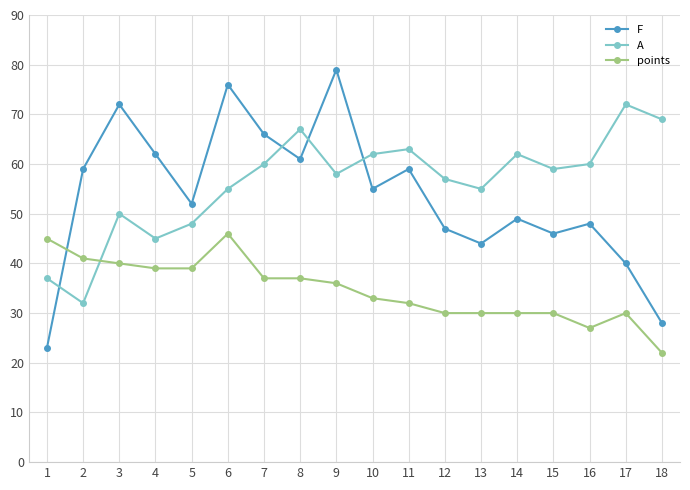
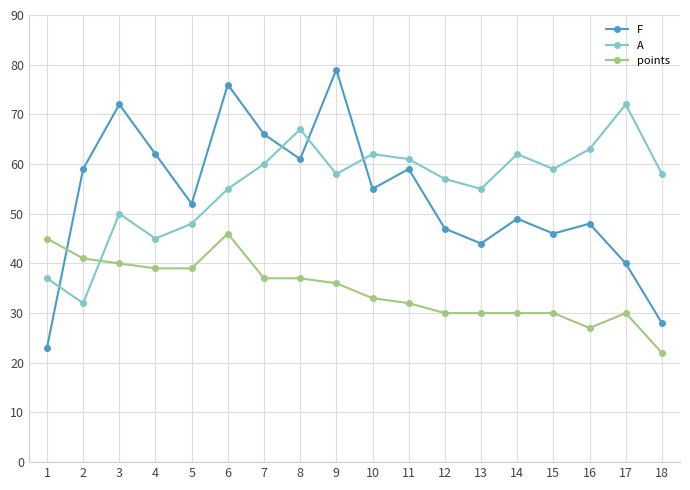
A, 11: 63 -> 61
A, 16: 60 -> 63
A, 18: 69 -> 58
